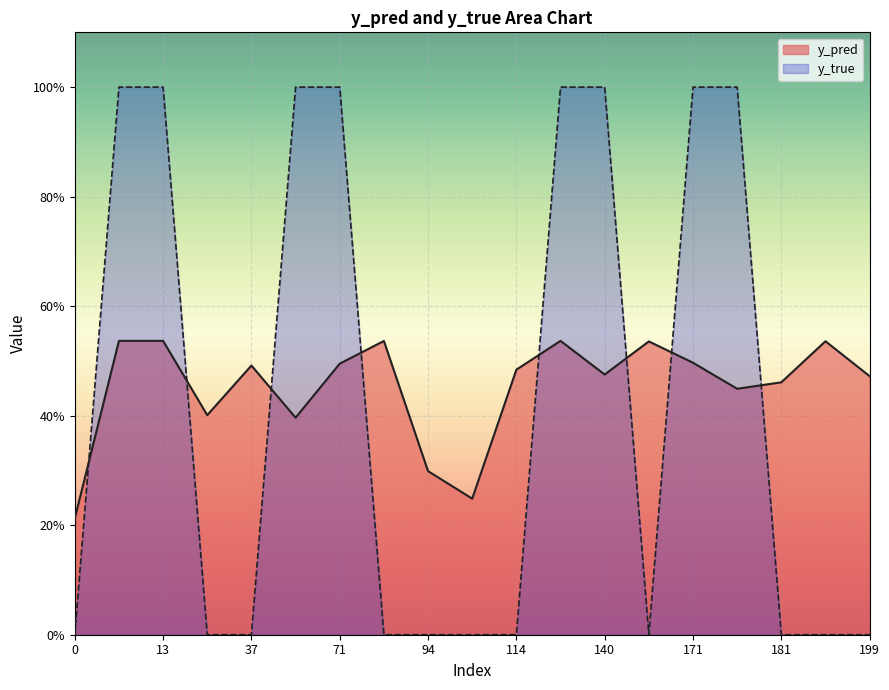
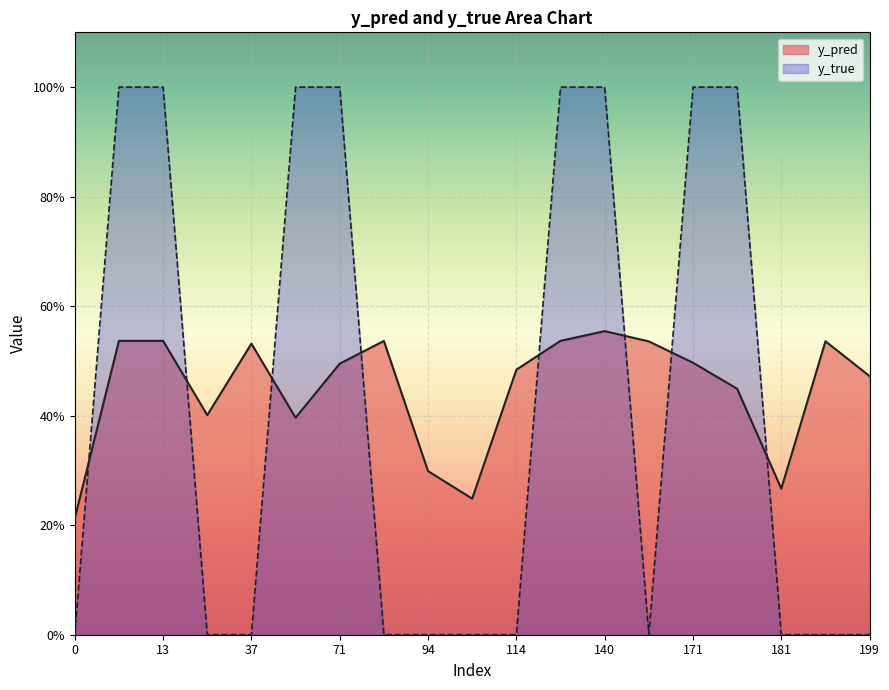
y_pred, 37: 49% -> 53%
y_pred, 140: 48% -> 55%
y_pred, 181: 46% -> 27%
